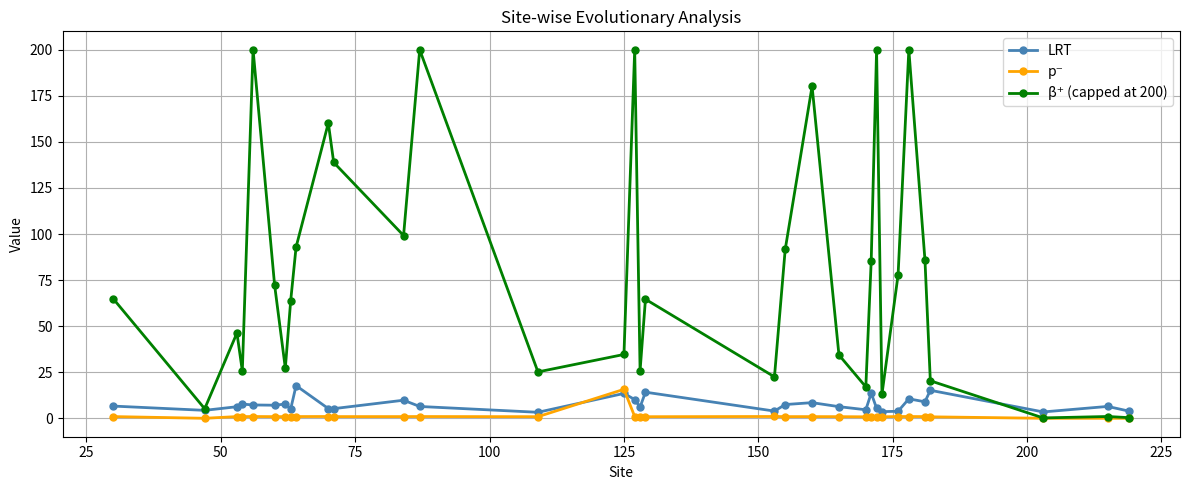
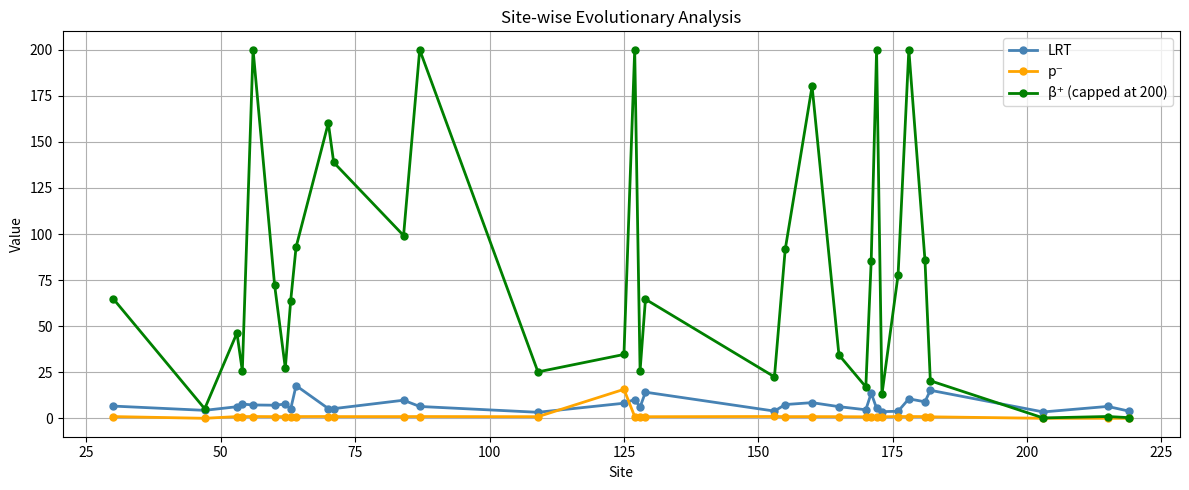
LRT, 125: 13 -> 8
